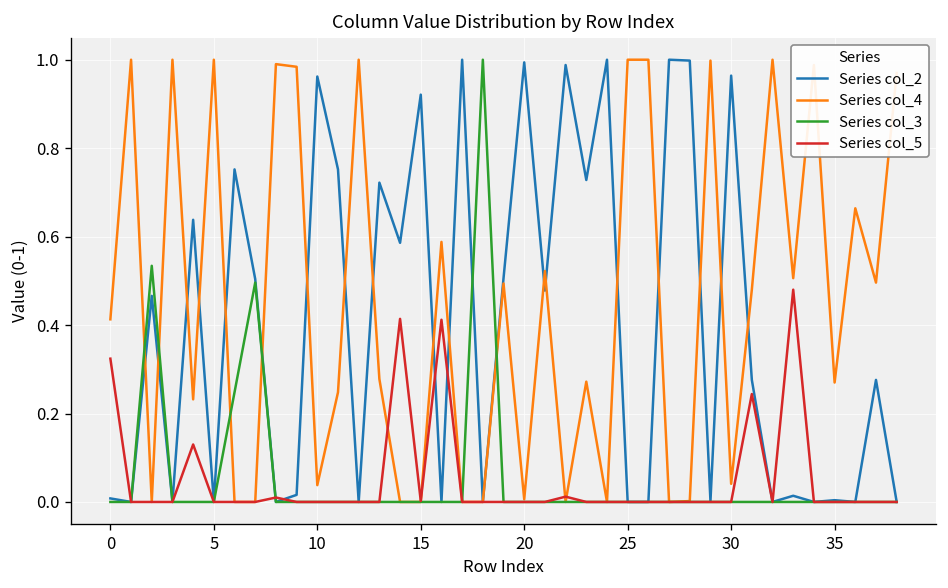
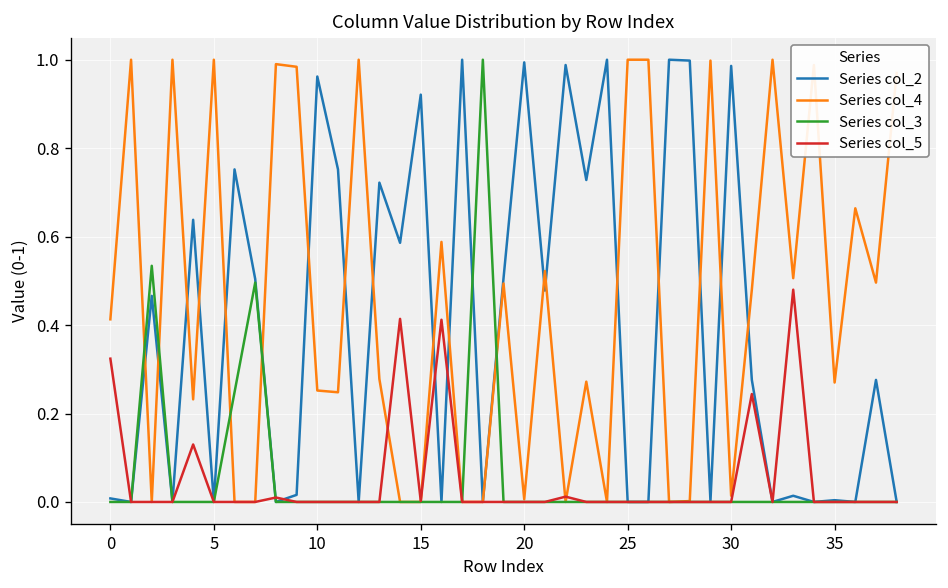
Series col_4, 10: 0.04 -> 0.25
Series col_2, 30: 0.96 -> 0.99
Series col_4, 30: 0.04 -> 0.01
